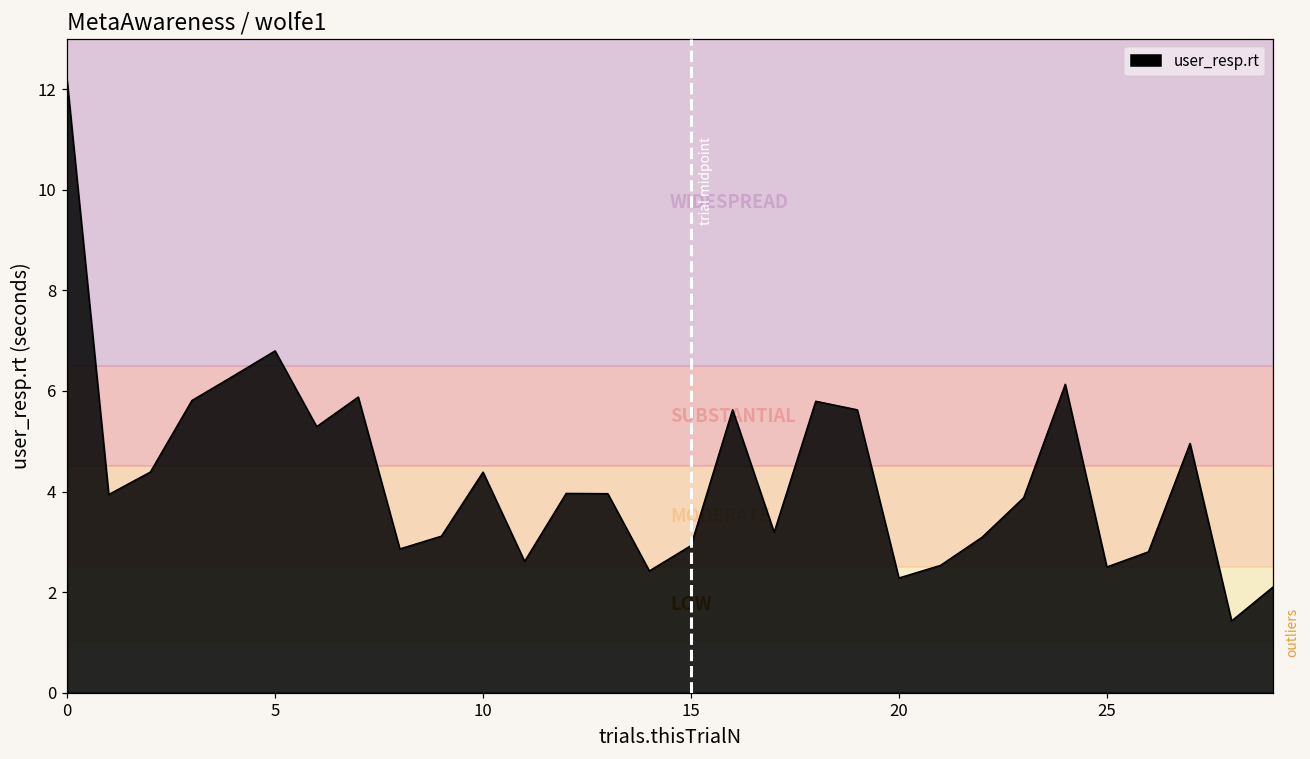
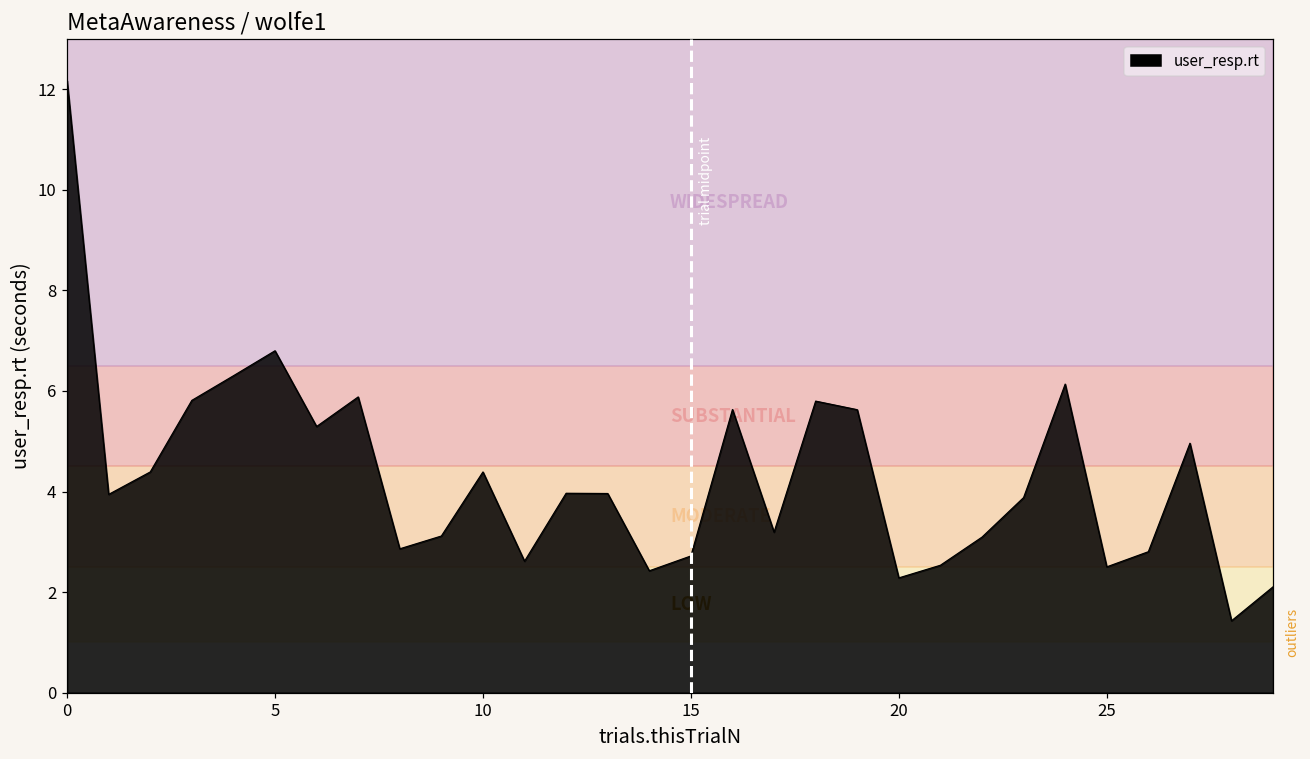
15: 2.9 -> 2.7
